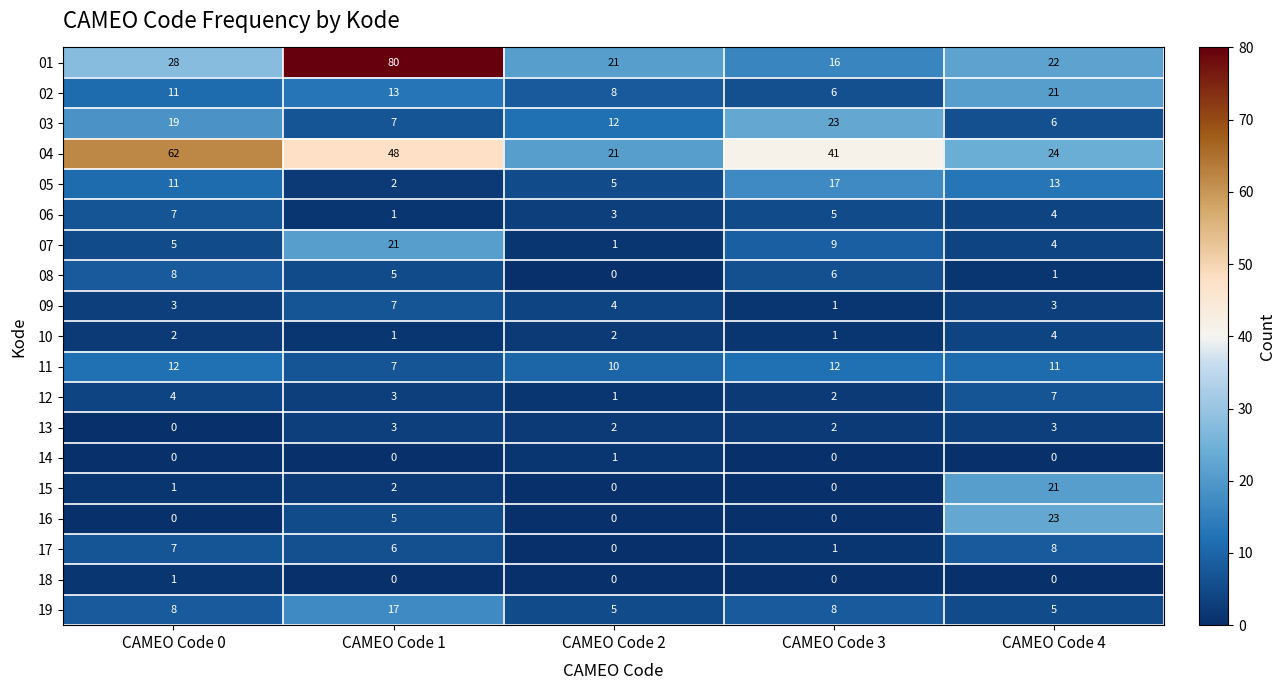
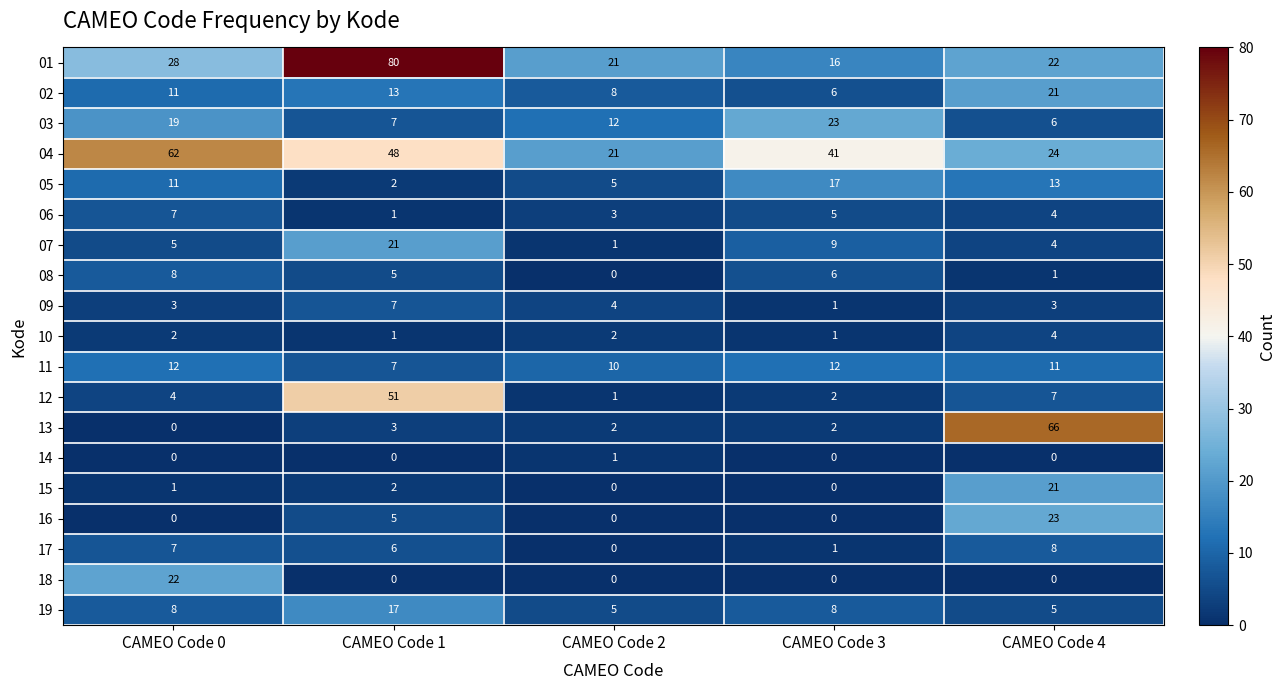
12, CAMEO Code 1: 3 -> 51
13, CAMEO Code 4: 3 -> 66
18, CAMEO Code 0: 1 -> 22
